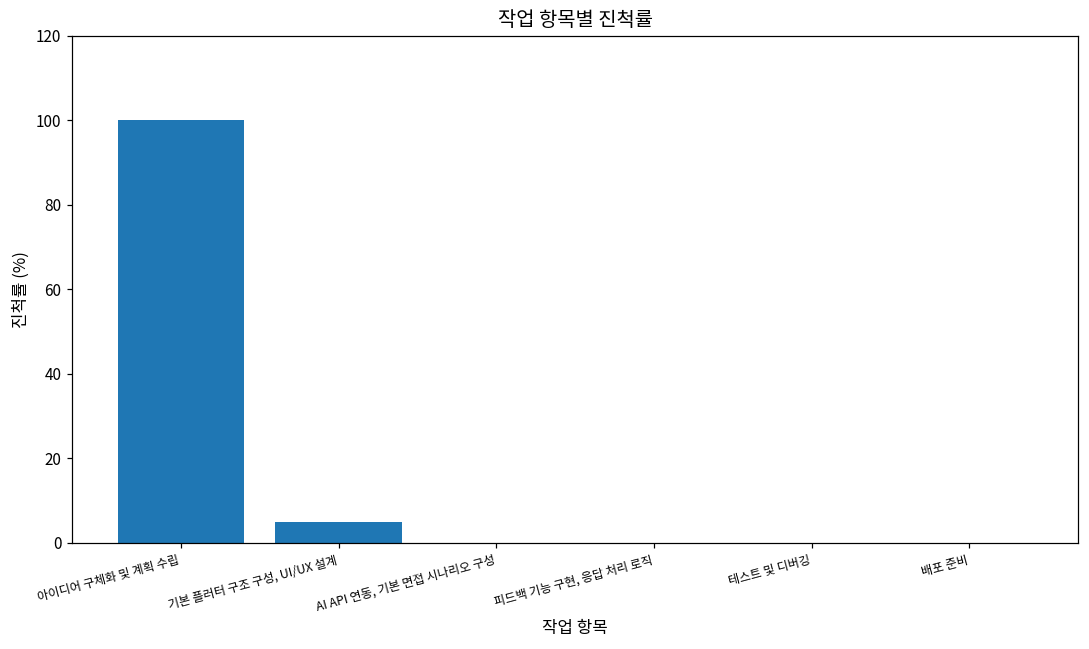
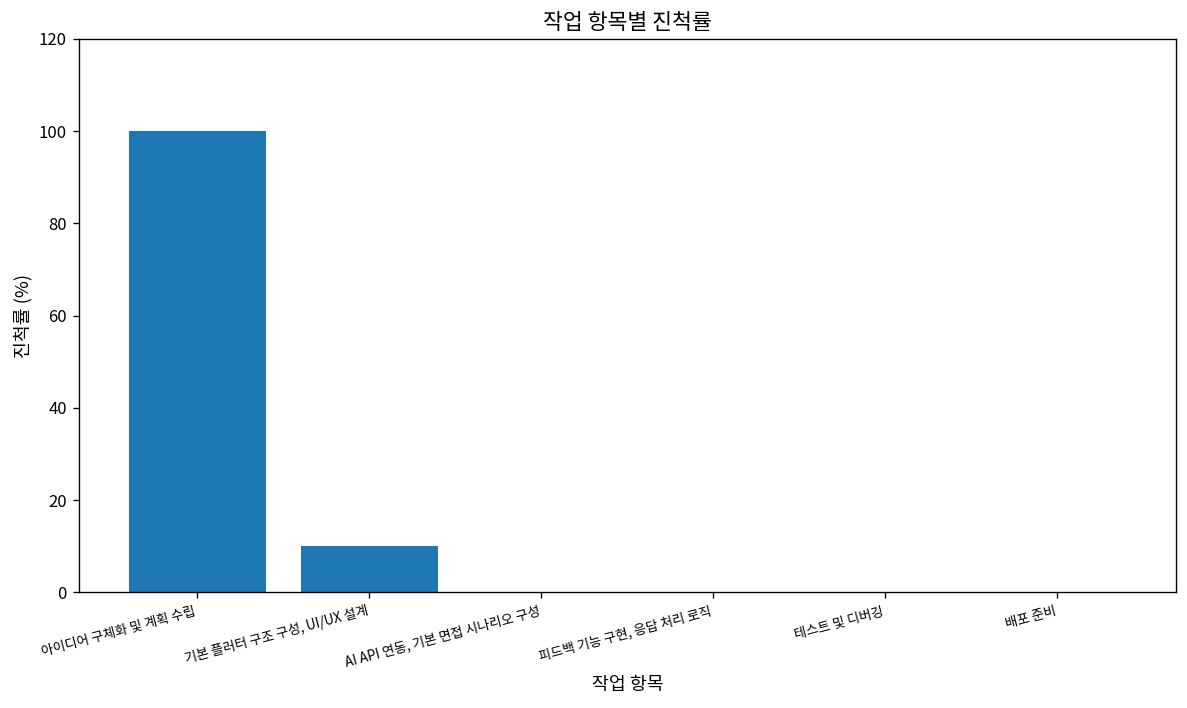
기본 플러터 구조 구성, UI/UX 설계: 5 -> 10
